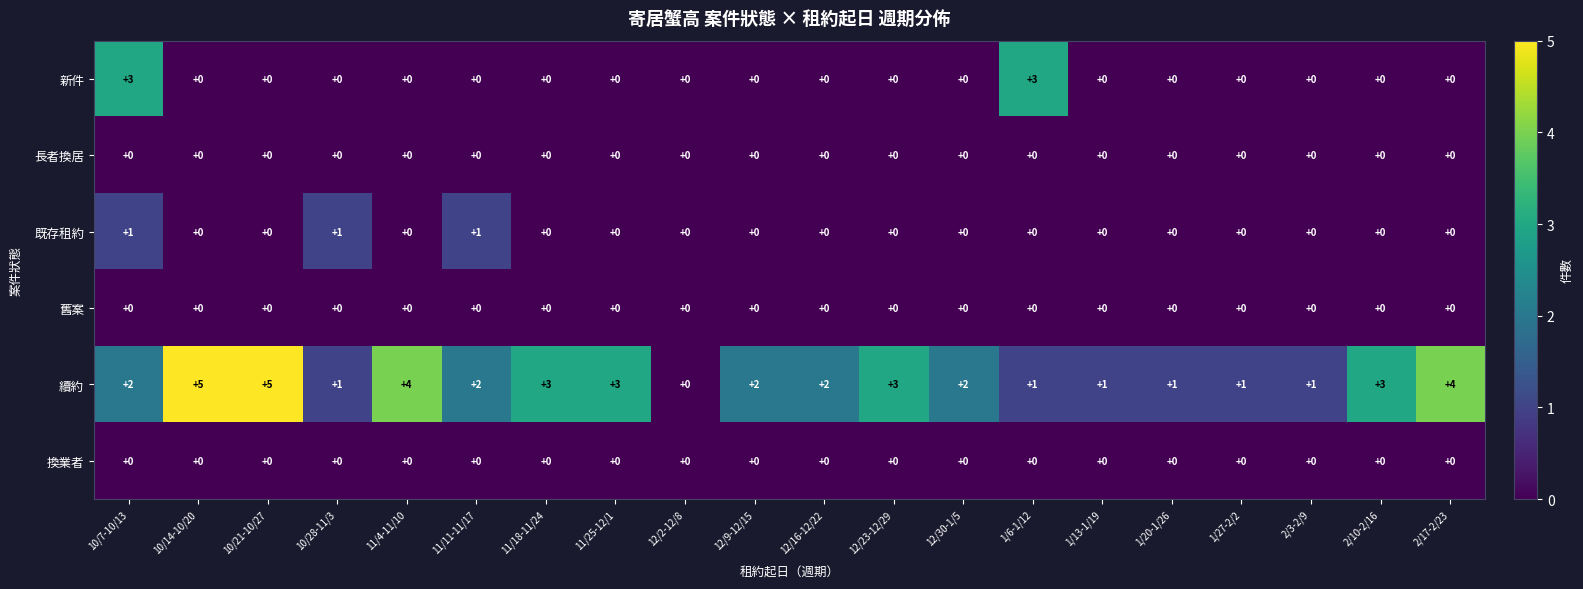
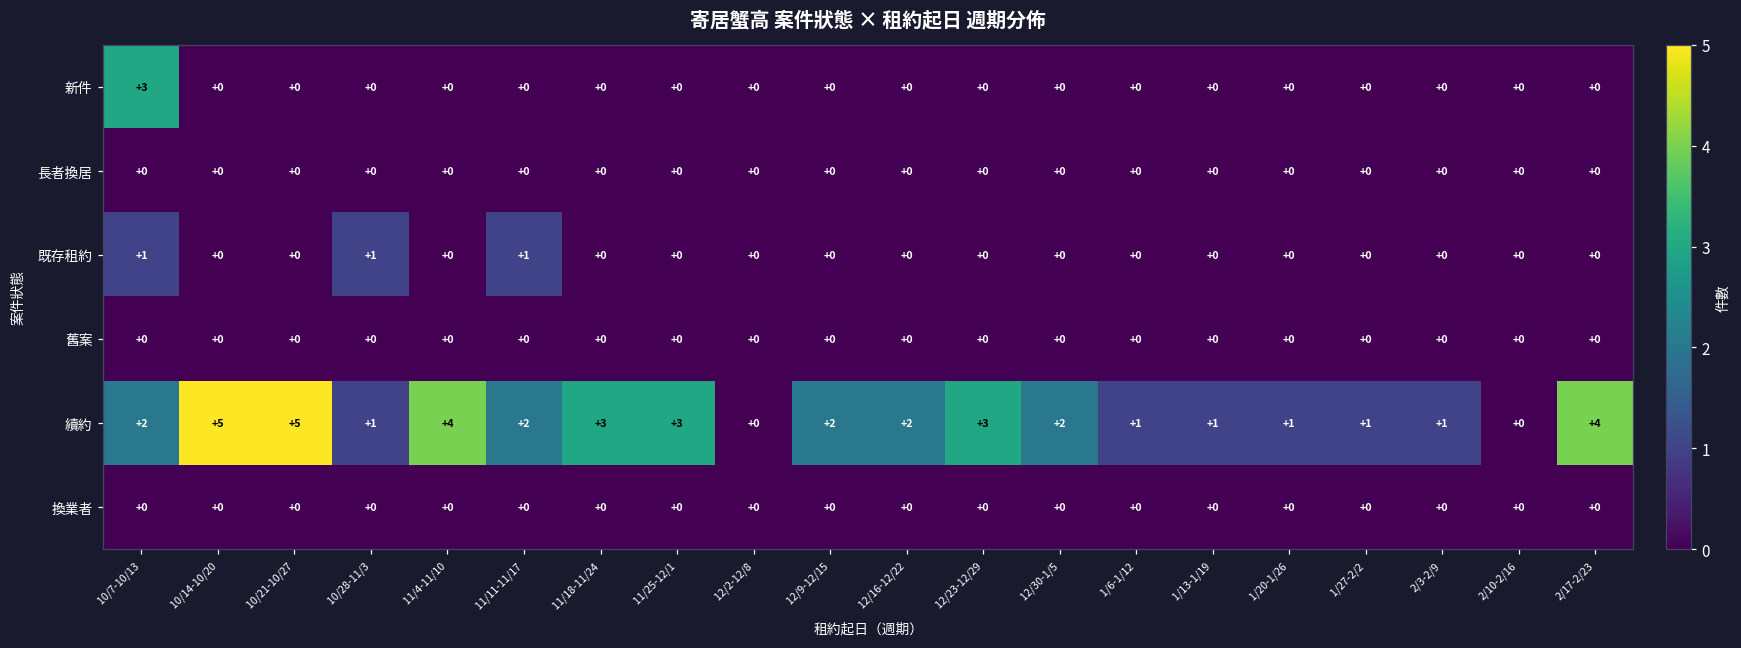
新件, 1/6-1/12: +3 -> +0
續約, 2/10-2/16: +3 -> +0
